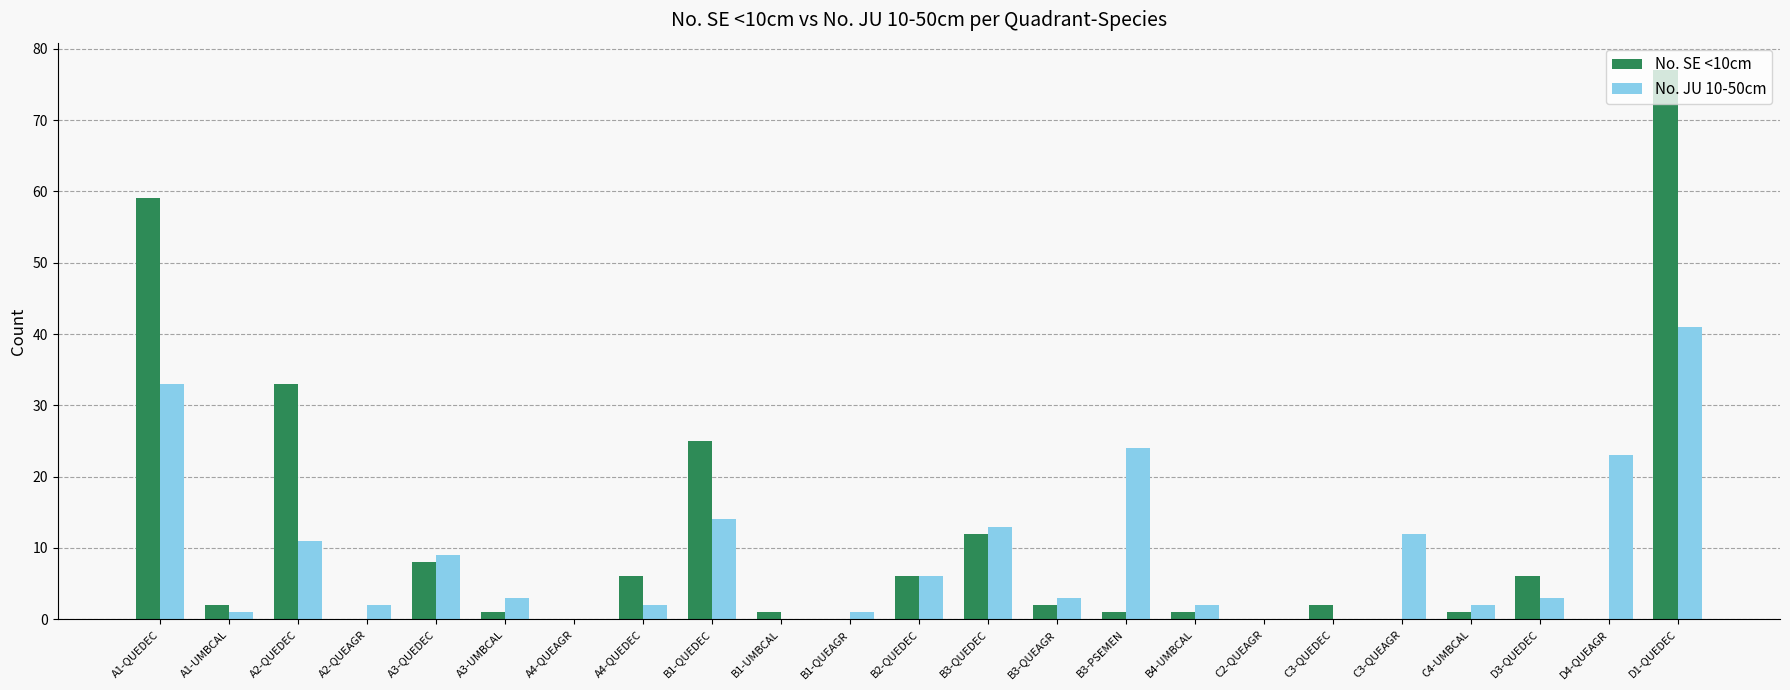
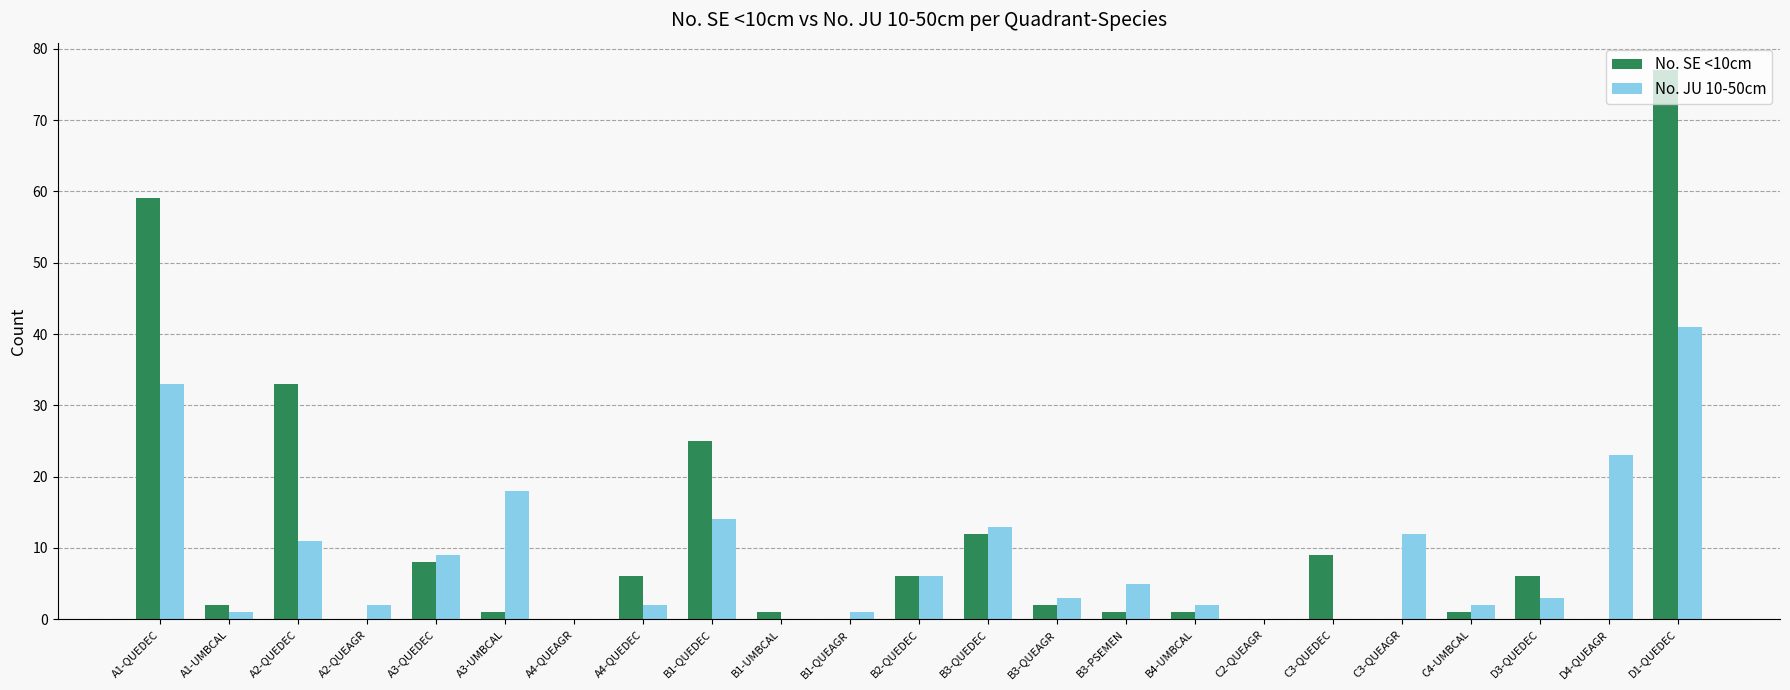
No. JU 10-50cm, A3-UMBCAL: 3 -> 18
No. JU 10-50cm, B3-PSEMEN: 24 -> 5
No. SE <10cm, C3-QUEDEC: 2 -> 9
